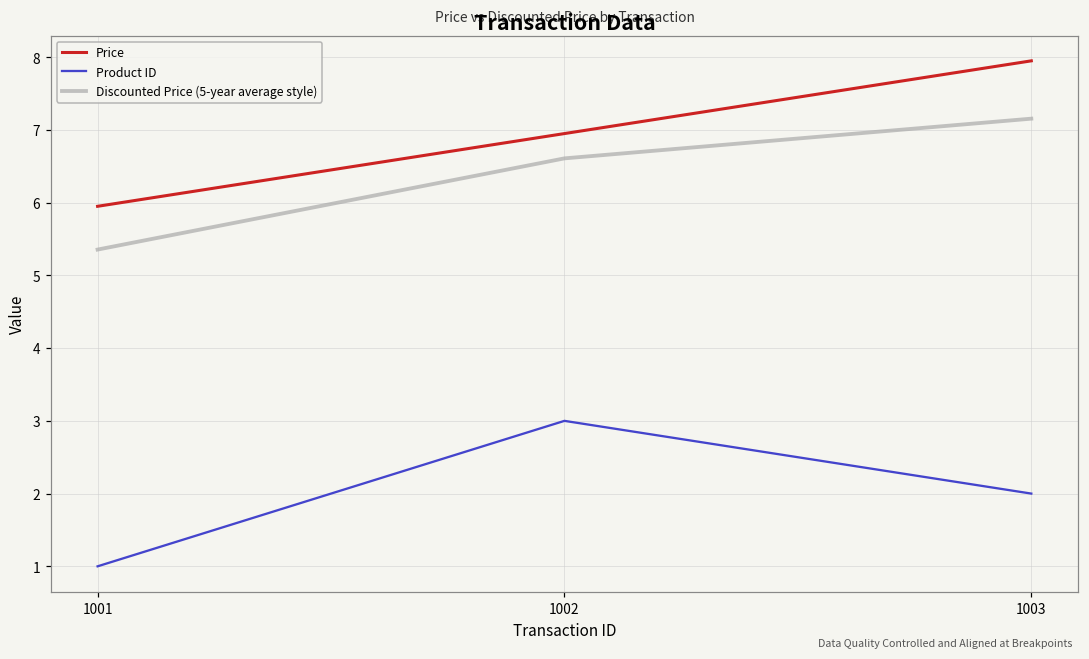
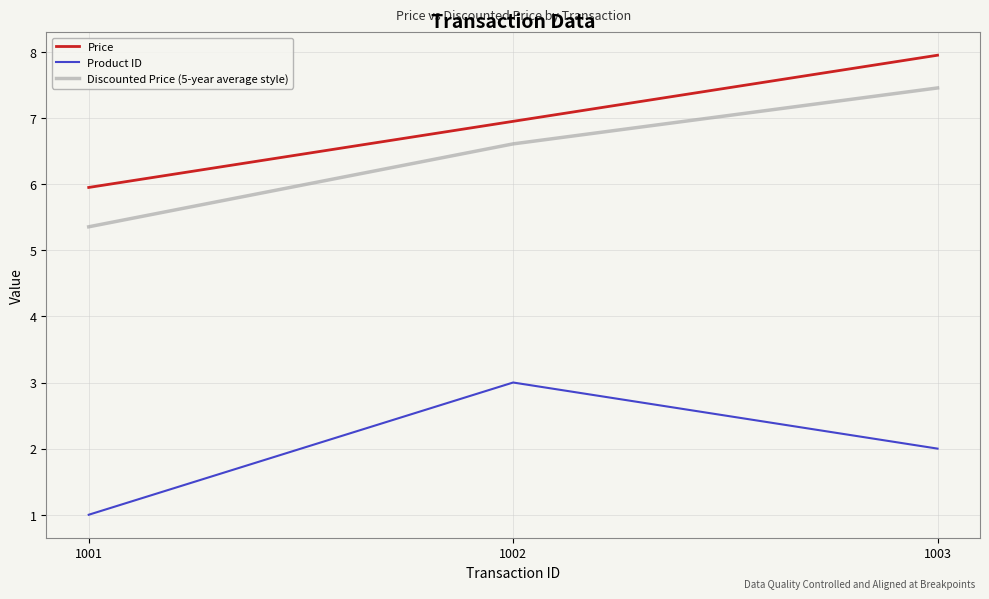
Discounted Price (5-year average style), 1003: 7.2 -> 7.5
